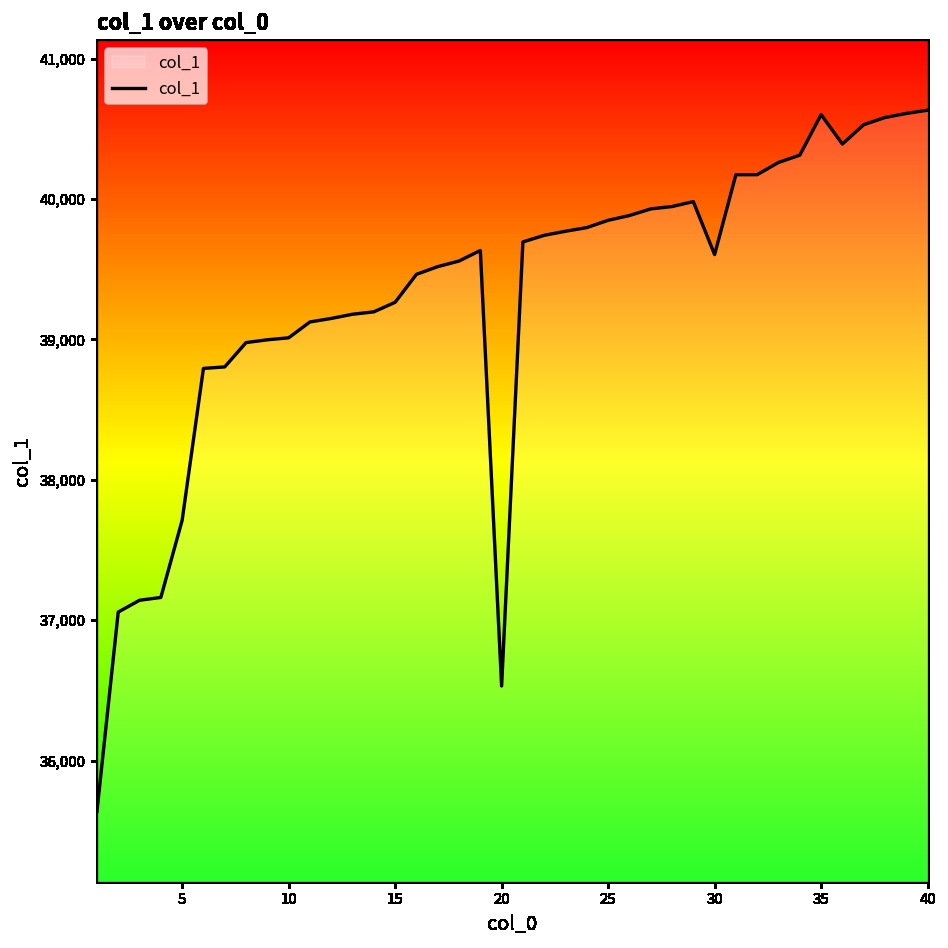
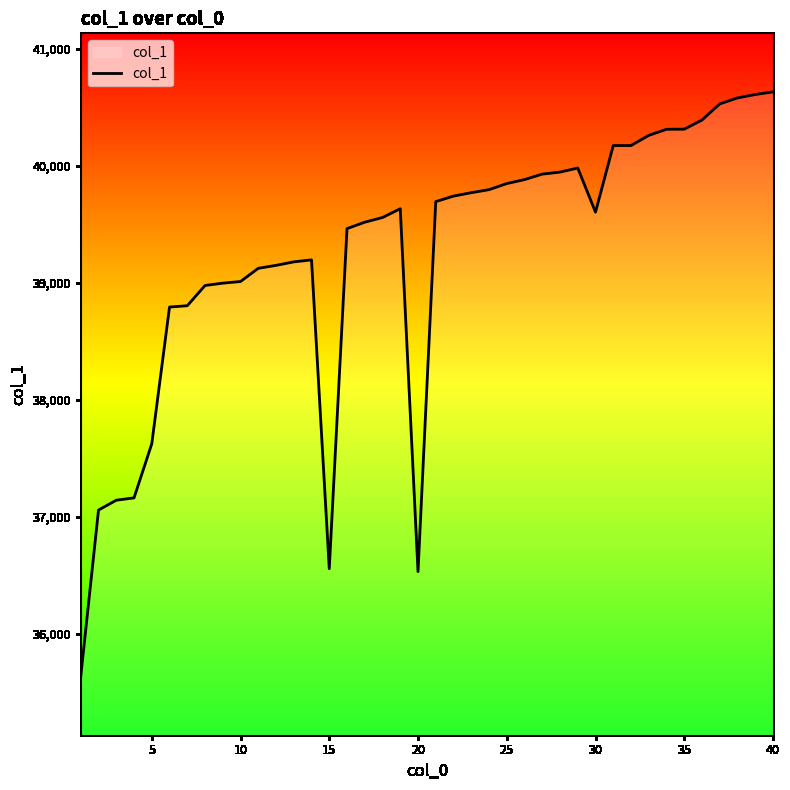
5: 37,710 -> 37,620
15: 39,260 -> 36,560
35: 40,600 -> 40,310
